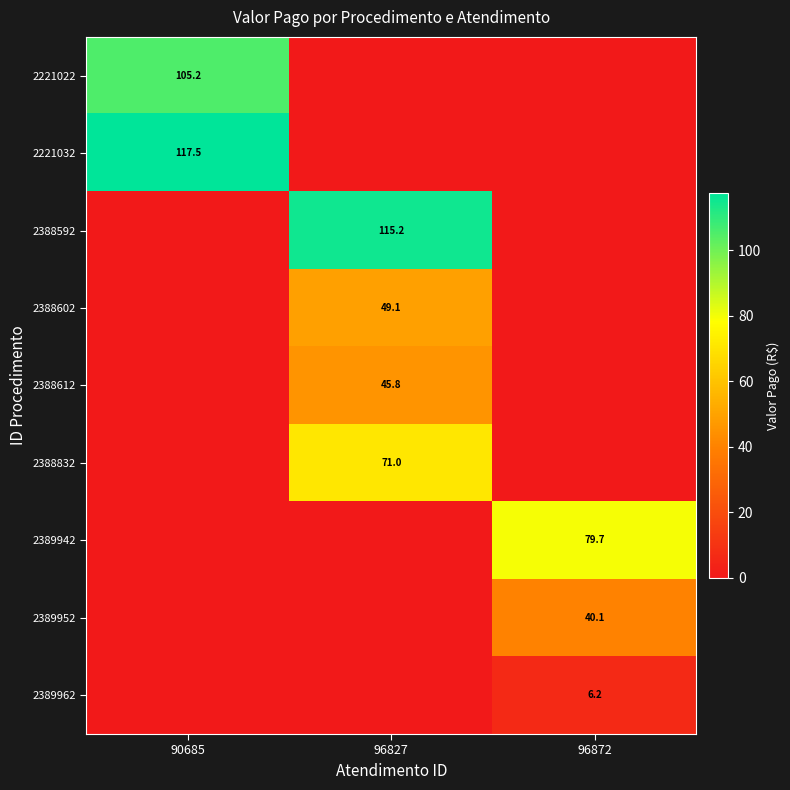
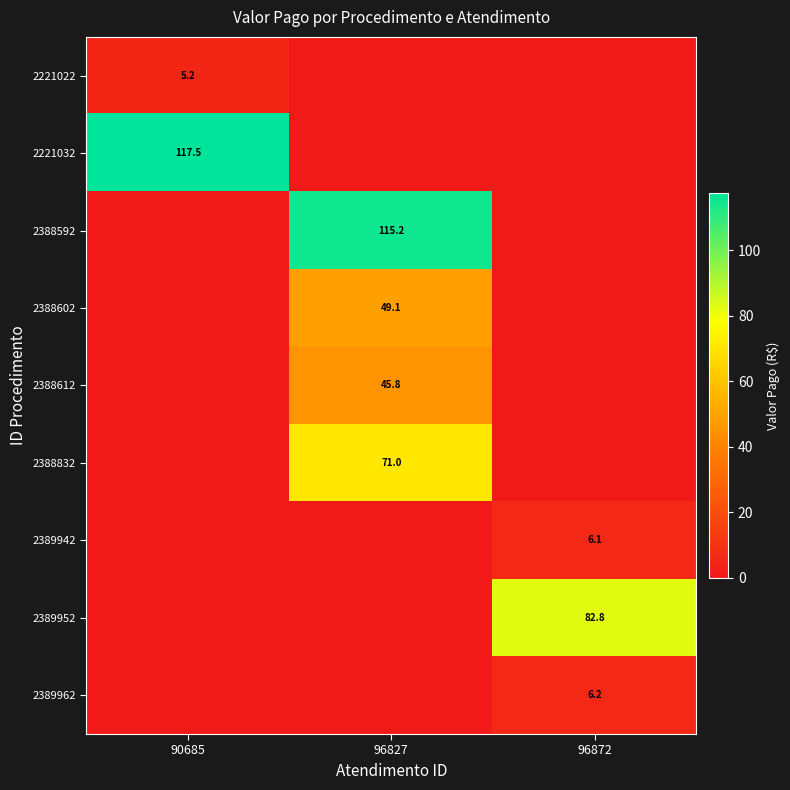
2221022, 90685: 105.2 -> 5.2
2389942, 96872: 79.7 -> 6.1
2389952, 96872: 40.1 -> 82.8
